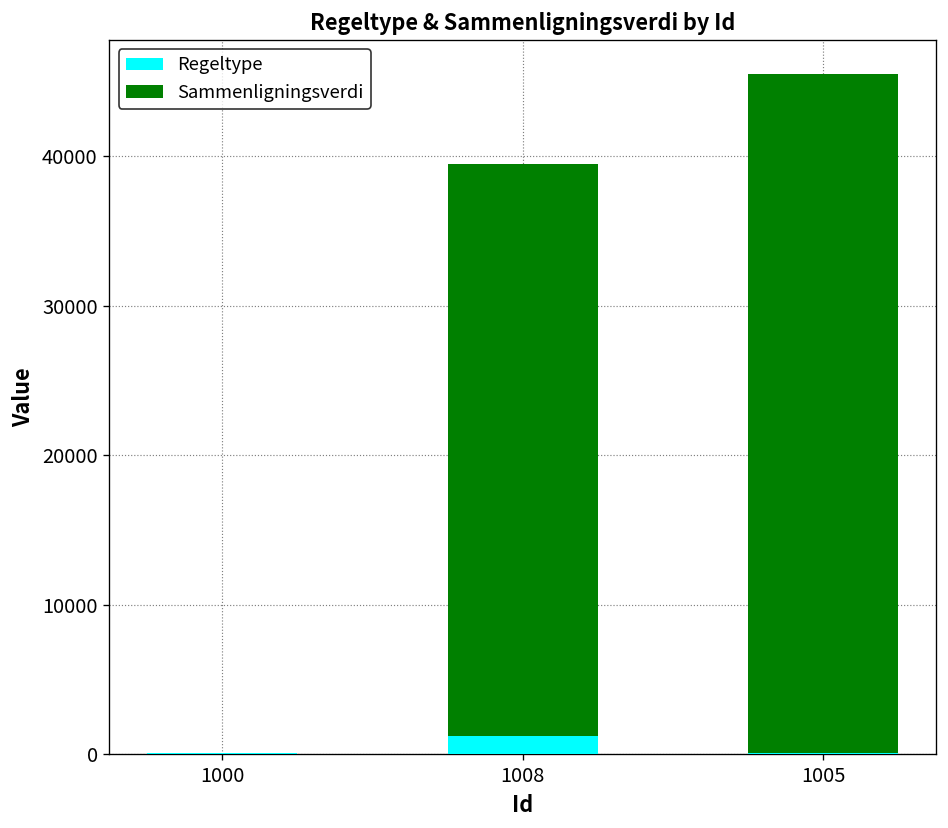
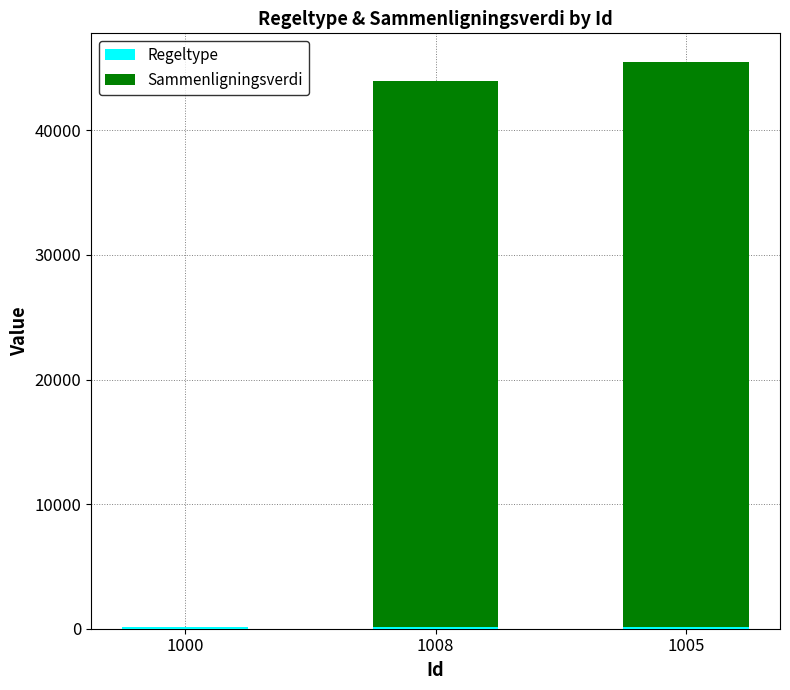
Regeltype, 1008: 1200 -> 100
Sammenligningsverdi, 1008: 38300 -> 43800
